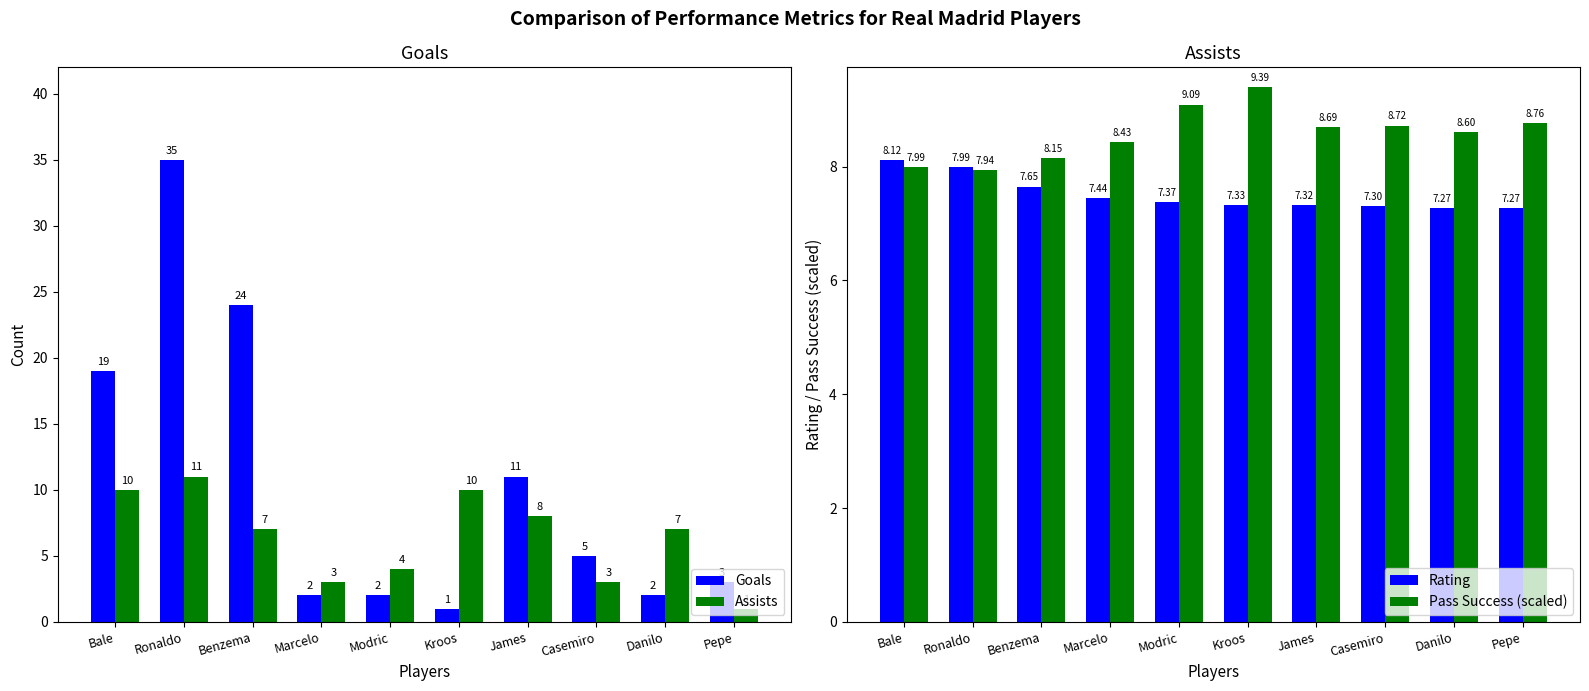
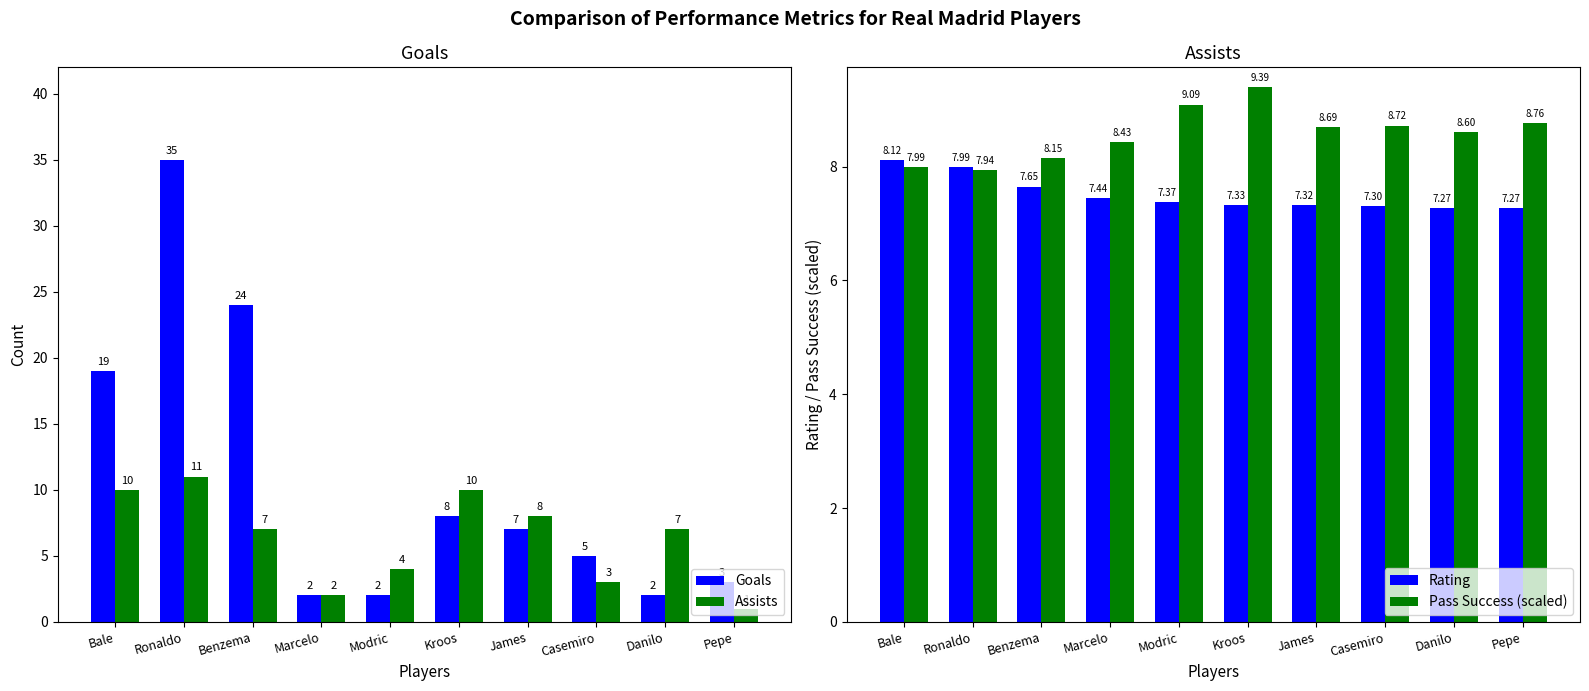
Goals, Assists, Marcelo: 3 -> 2
Goals, Goals, Kroos: 1 -> 8
Goals, Goals, James: 11 -> 7
